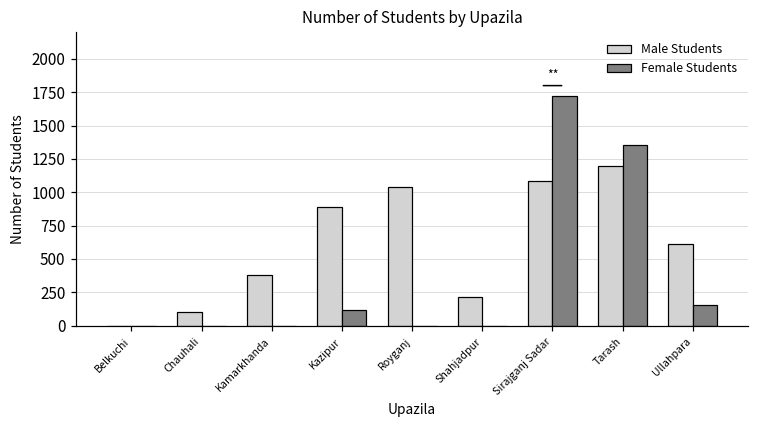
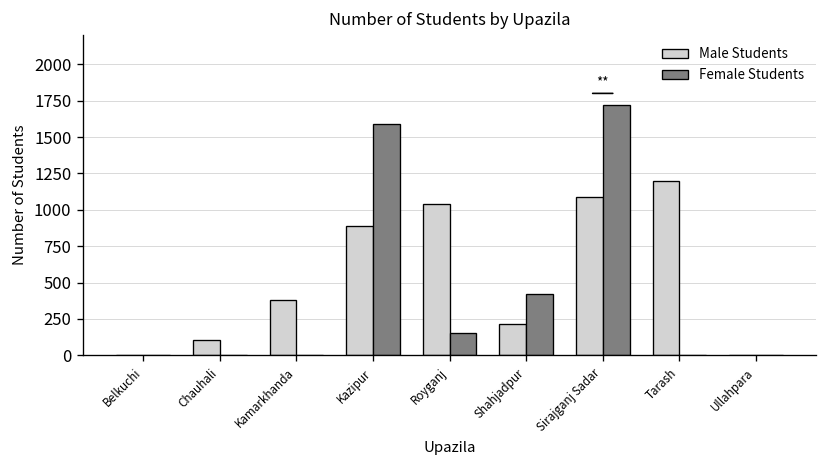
Female Students, Kazipur: 120 -> 1590
Female Students, Royganj: 0 -> 150
Female Students, Shahjadpur: 0 -> 420
Female Students, Tarash: 1360 -> 0
Male Students, Ullahpara: 620 -> 0
Female Students, Ullahpara: 160 -> 0
